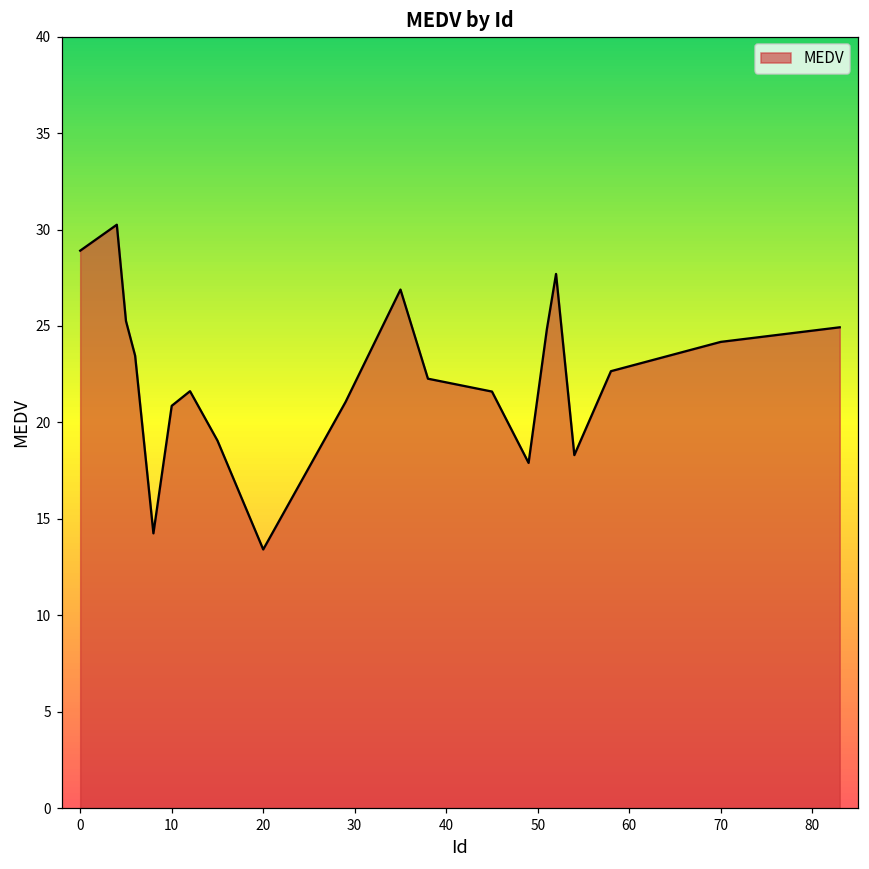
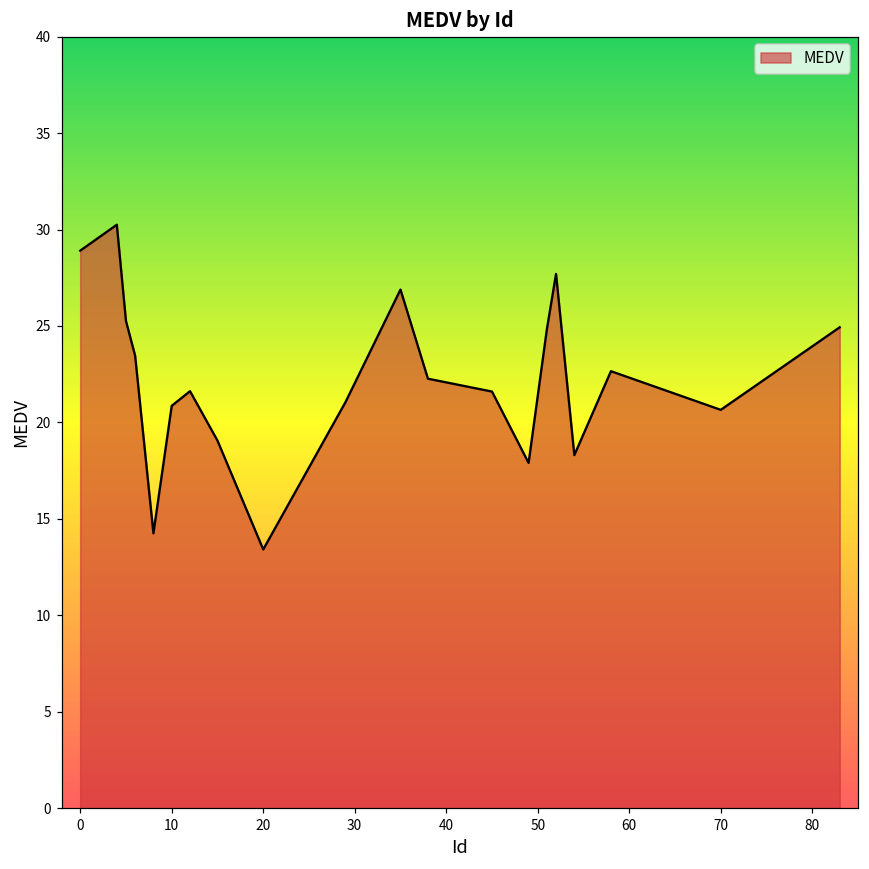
70: 24.2 -> 20.7
